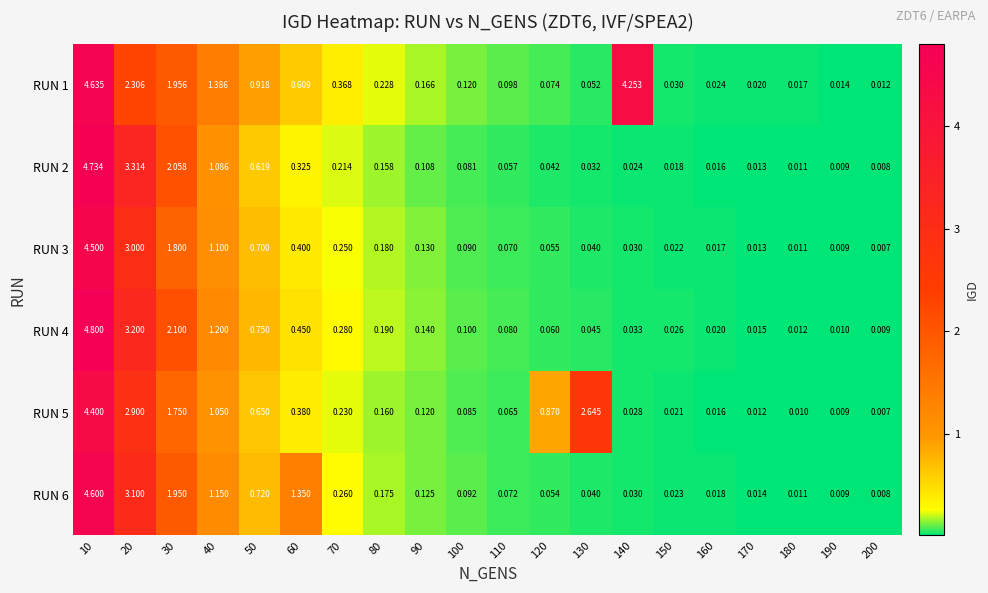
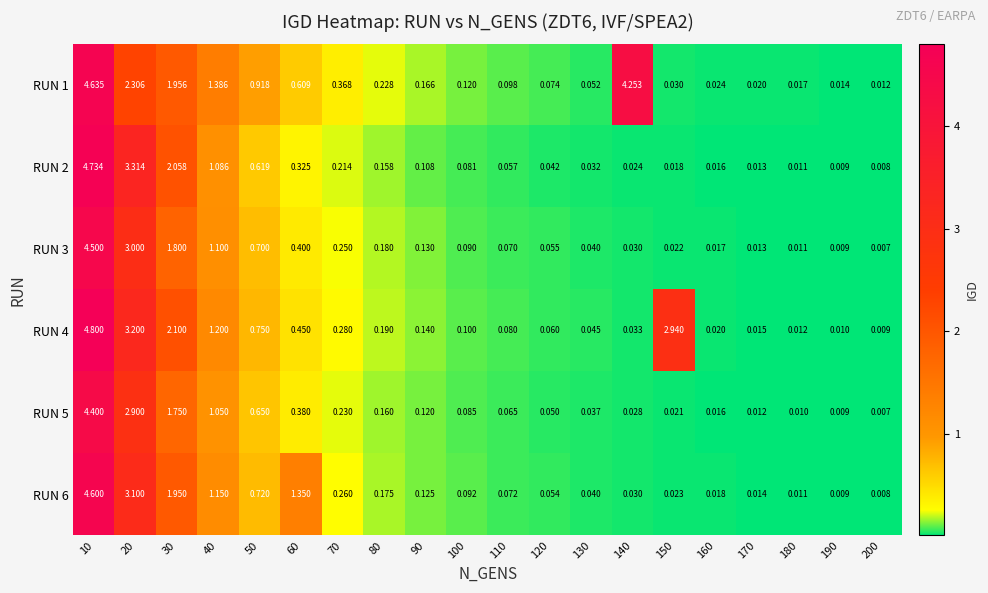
RUN 4, 150: 0.026 -> 2.940
RUN 5, 120: 0.870 -> 0.050
RUN 5, 130: 2.645 -> 0.037
